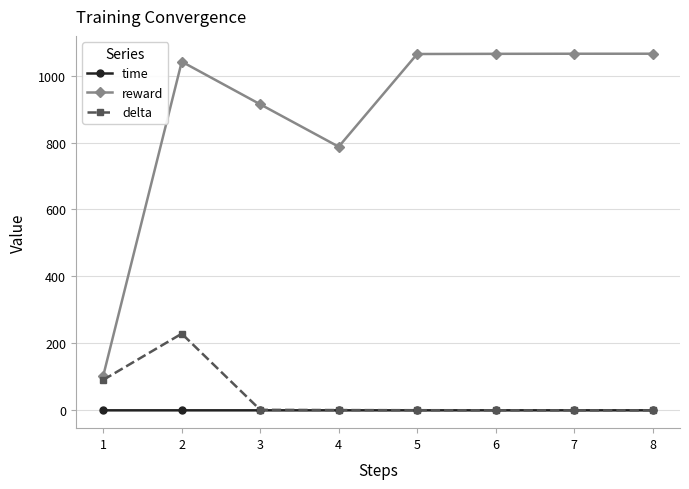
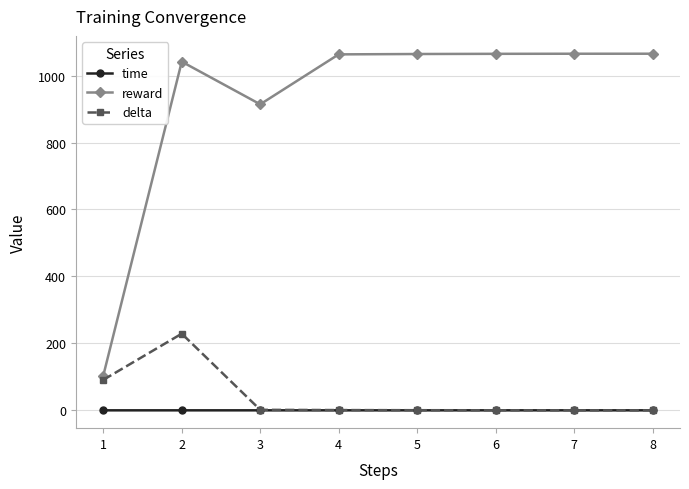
reward, 4: 790 -> 1060
